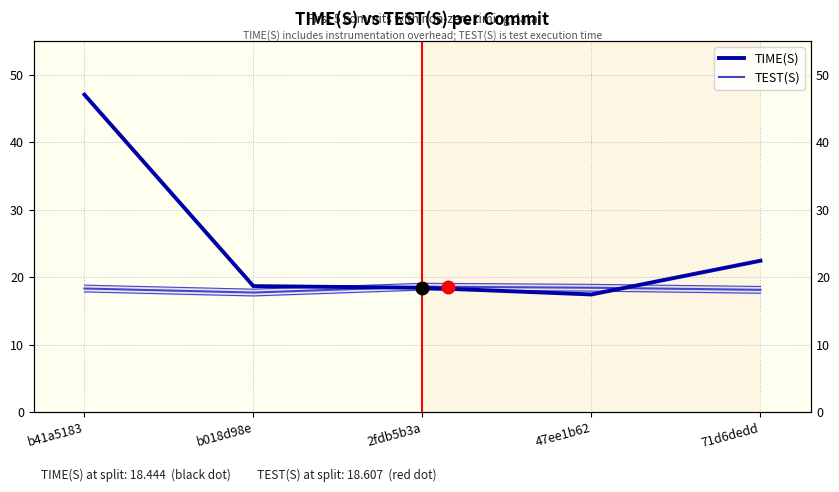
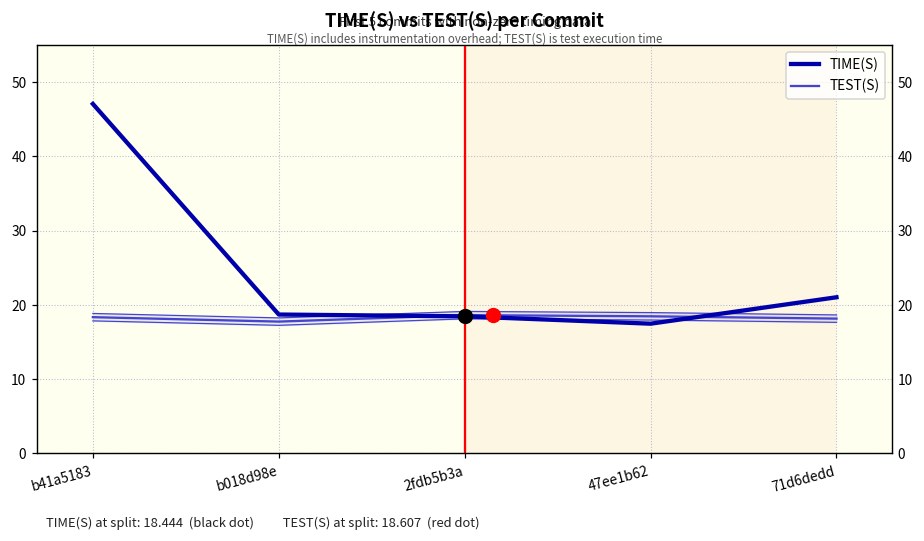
TIME(S), 71d6dedd: 22 -> 21
